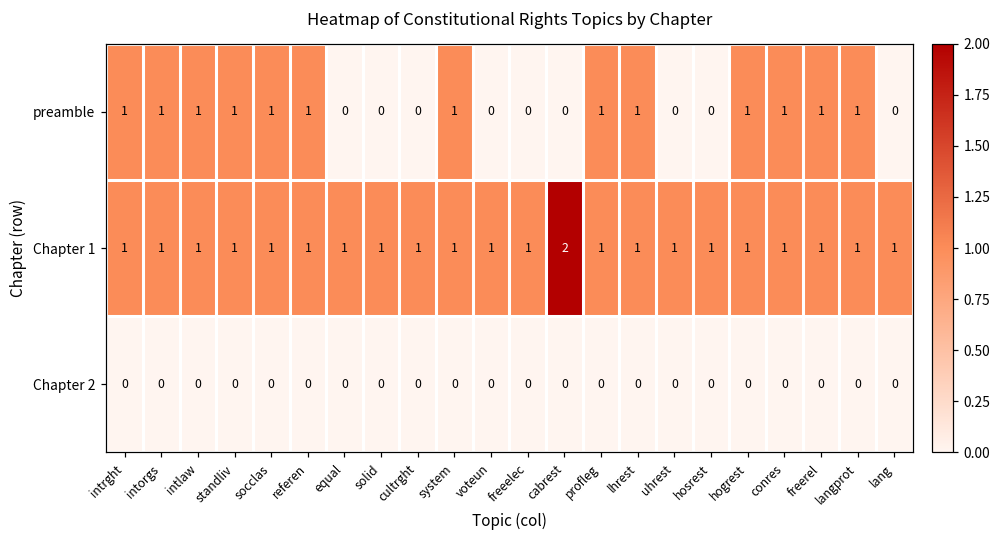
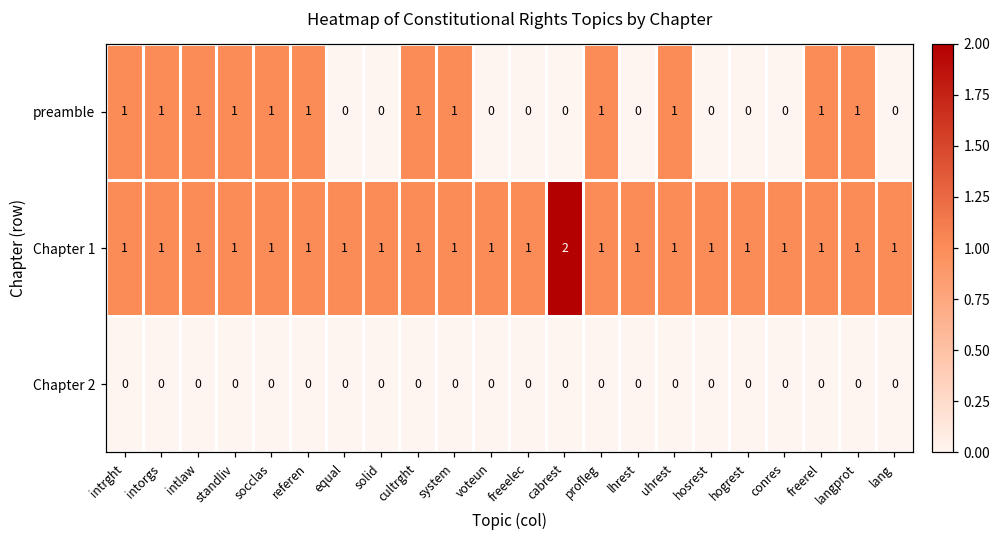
preamble, cultrght: 0 -> 1
preamble, lhrest: 1 -> 0
preamble, uhrest: 0 -> 1
preamble, hogrest: 1 -> 0
preamble, conres: 1 -> 0
